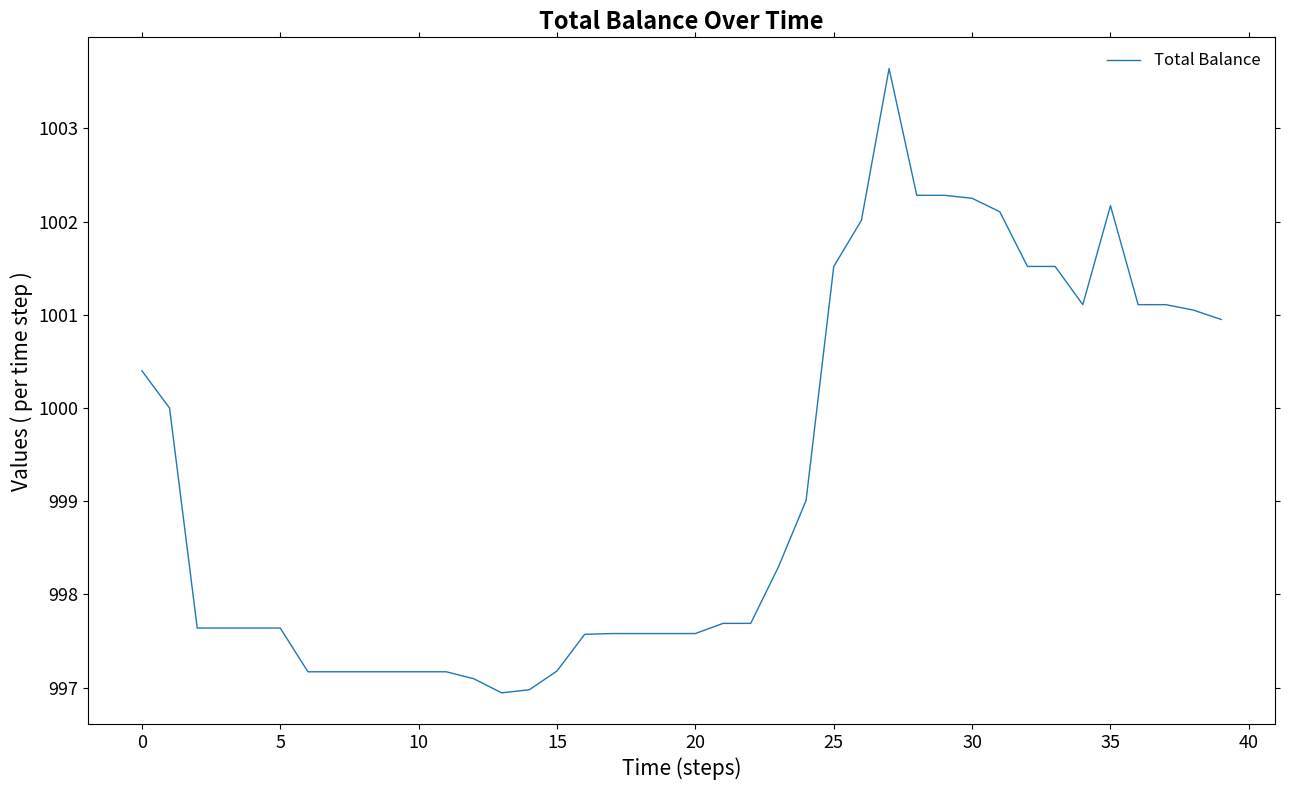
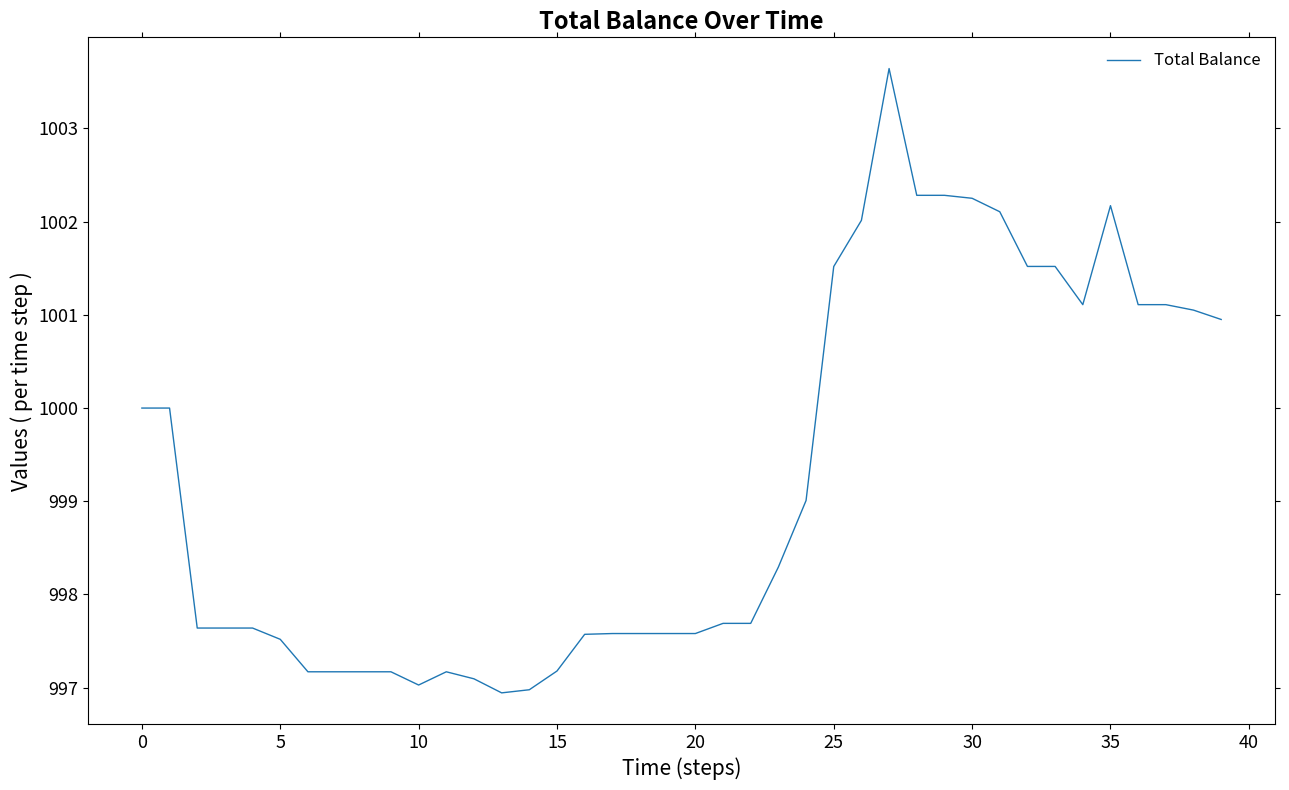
0: 1000.4 -> 1000.0
5: 997.6 -> 997.5
10: 997.2 -> 997.0
